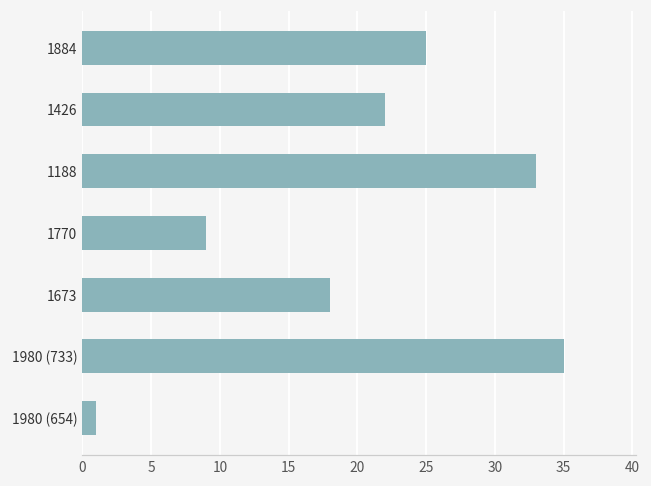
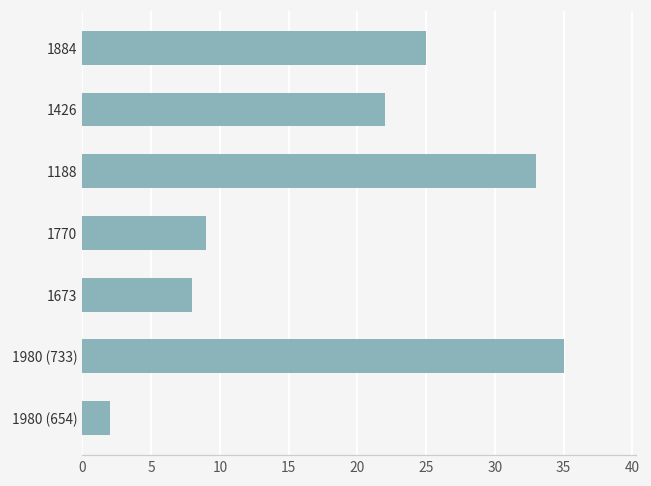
1673: 18 -> 8
1980 (654): 1 -> 2
